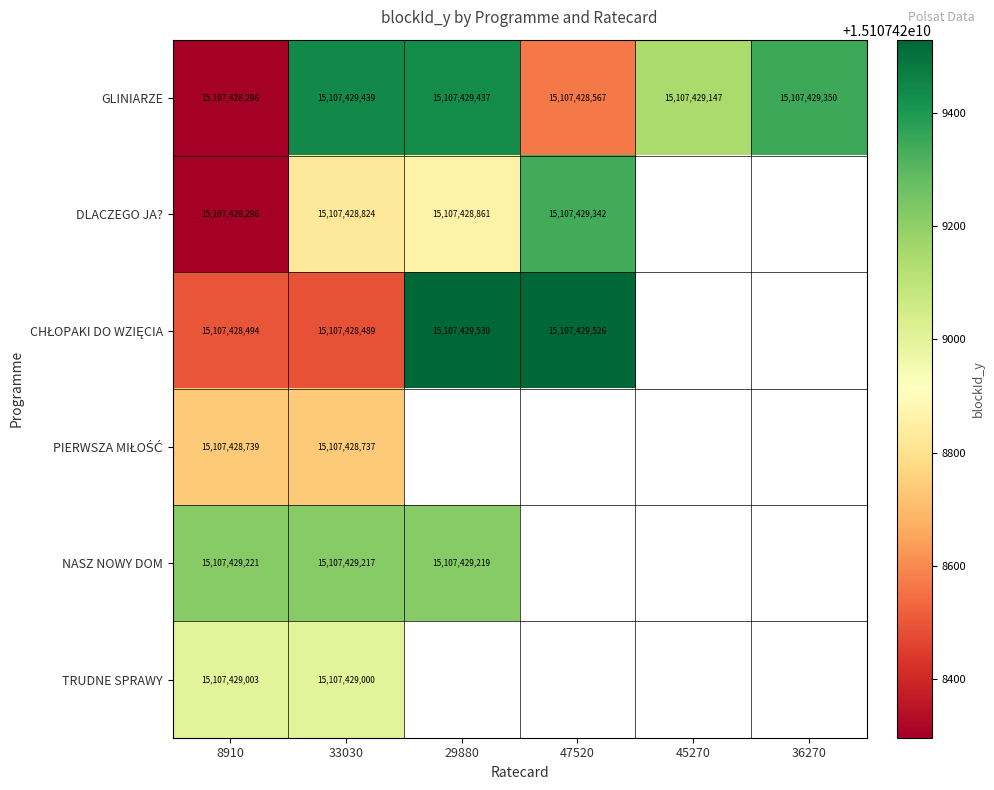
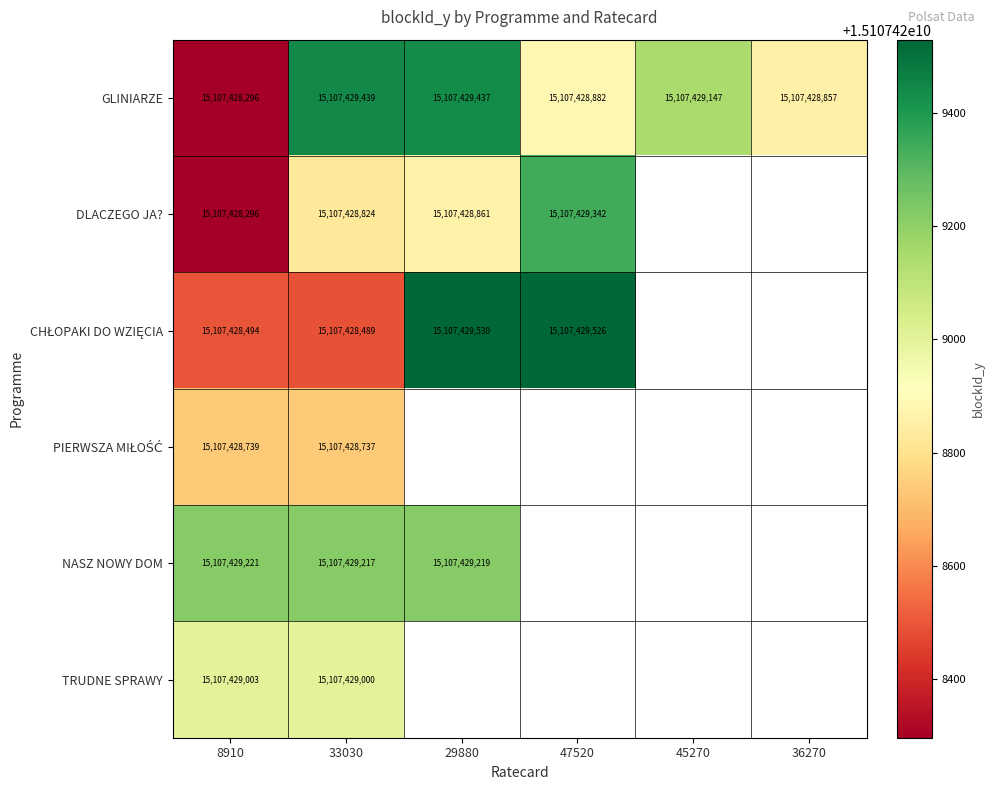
GLINIARZE, 47520: 15,107,428,567 -> 15,107,428,882
GLINIARZE, 36270: 15,107,429,350 -> 15,107,428,857
